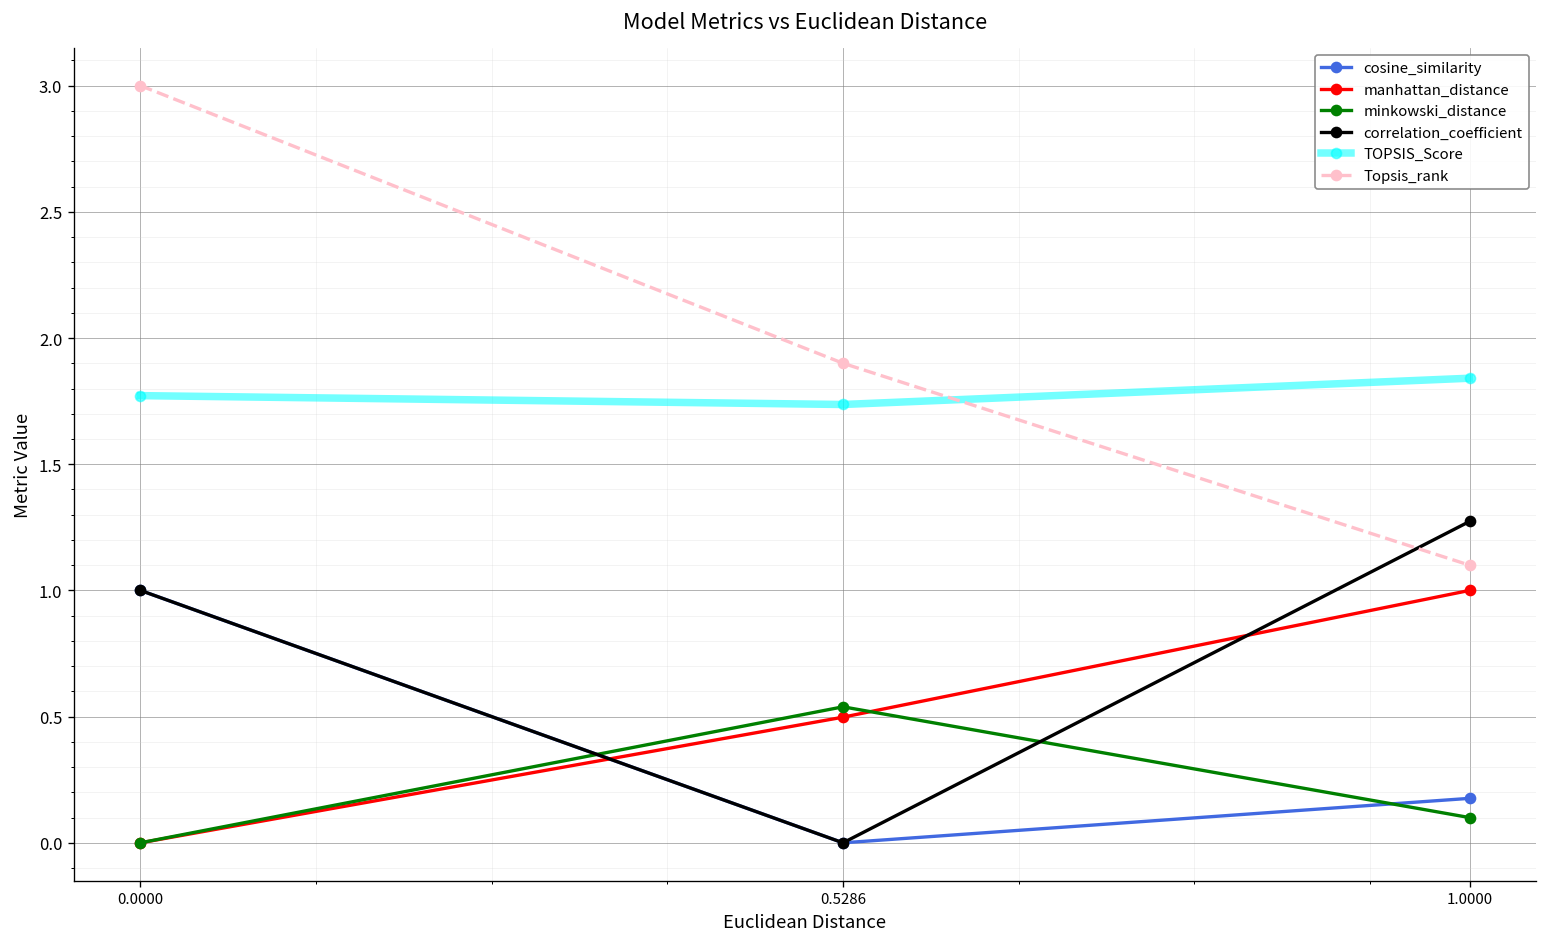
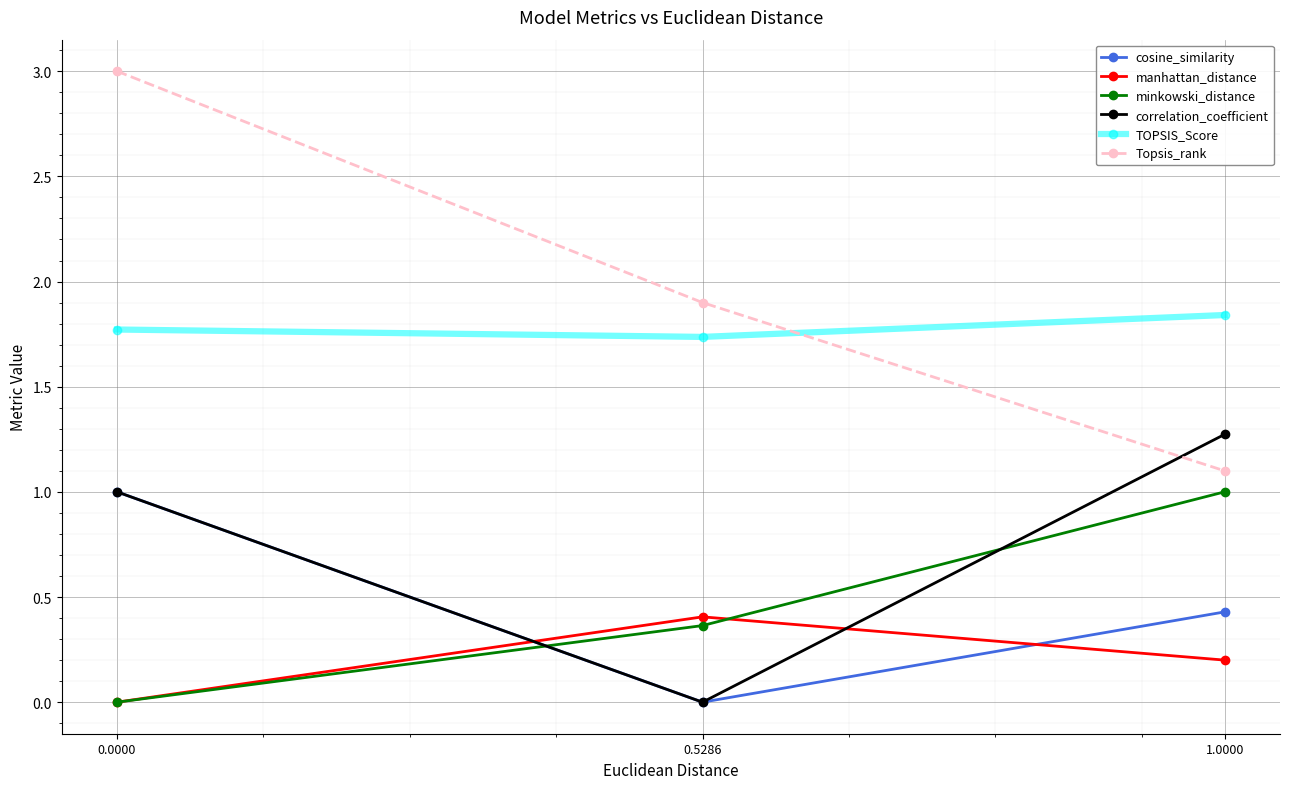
manhattan_distance, 0.5286: 0.50 -> 0.41
minkowski_distance, 0.5286: 0.54 -> 0.36
cosine_similarity, 1.0000: 0.18 -> 0.43
manhattan_distance, 1.0000: 1.0 -> 0.2
minkowski_distance, 1.0000: 0.1 -> 1.0
